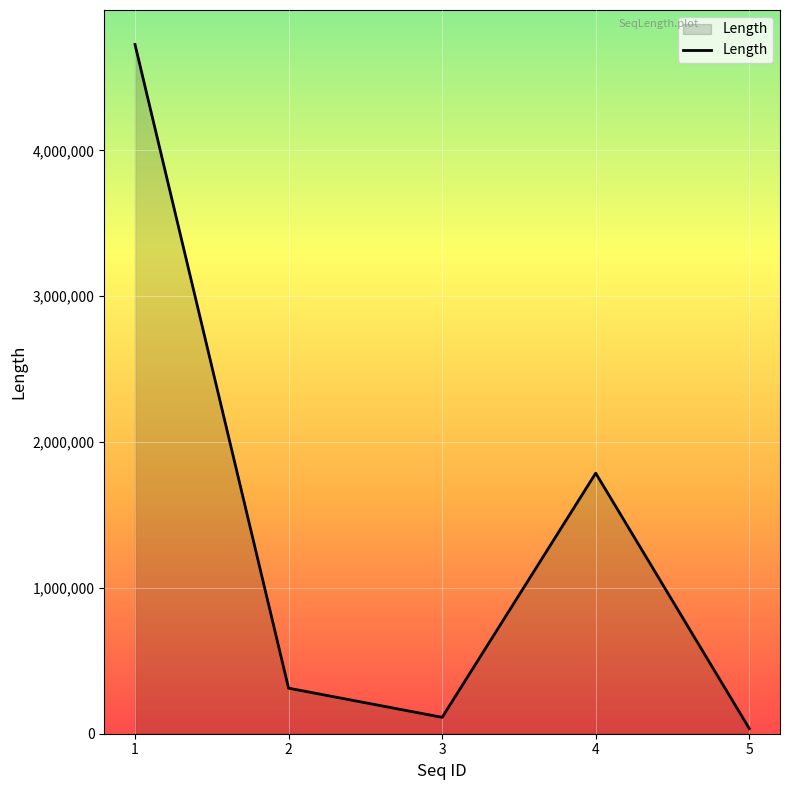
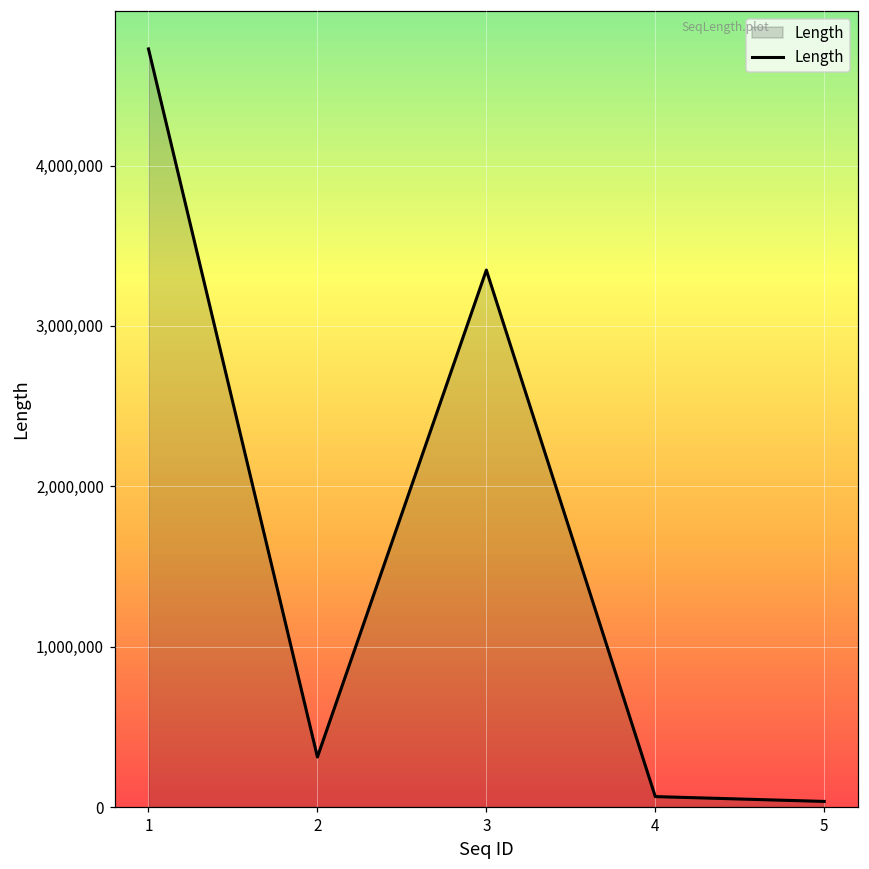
3: 110,000 -> 3,350,000
4: 1,790,000 -> 70,000
